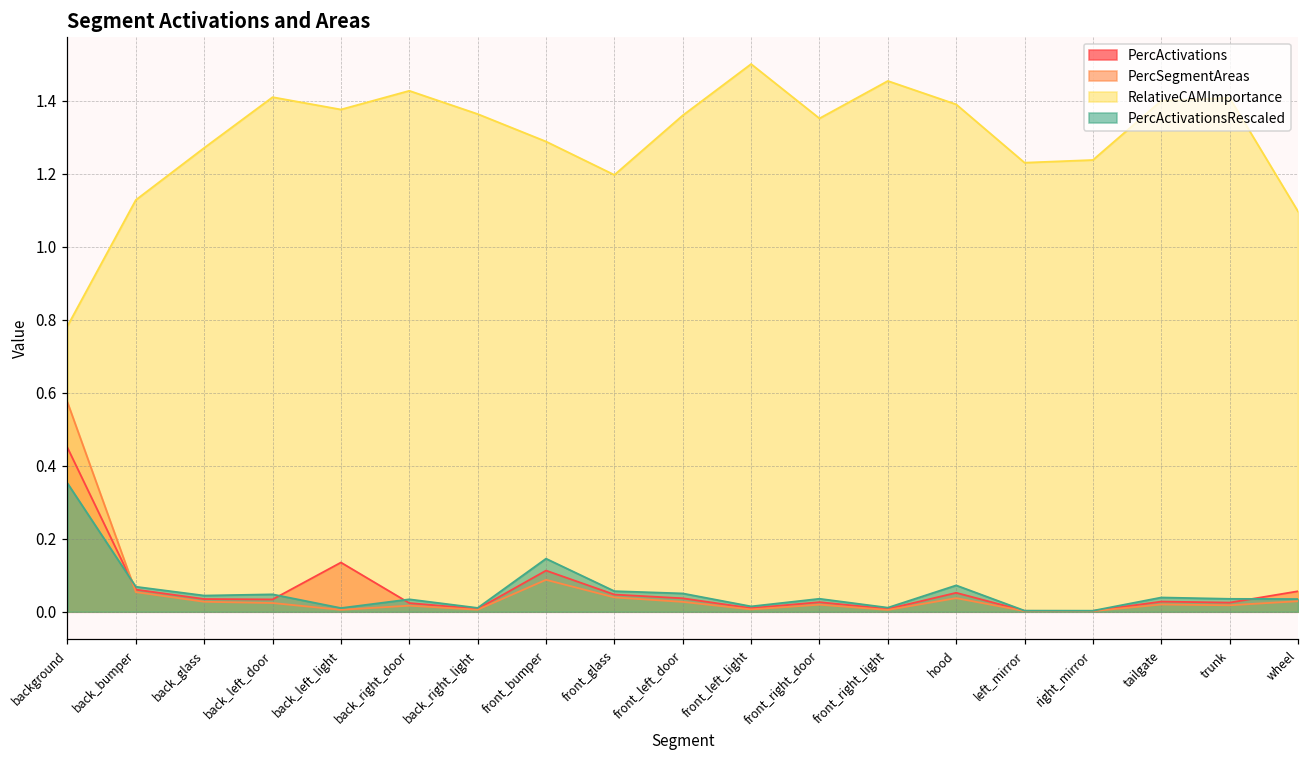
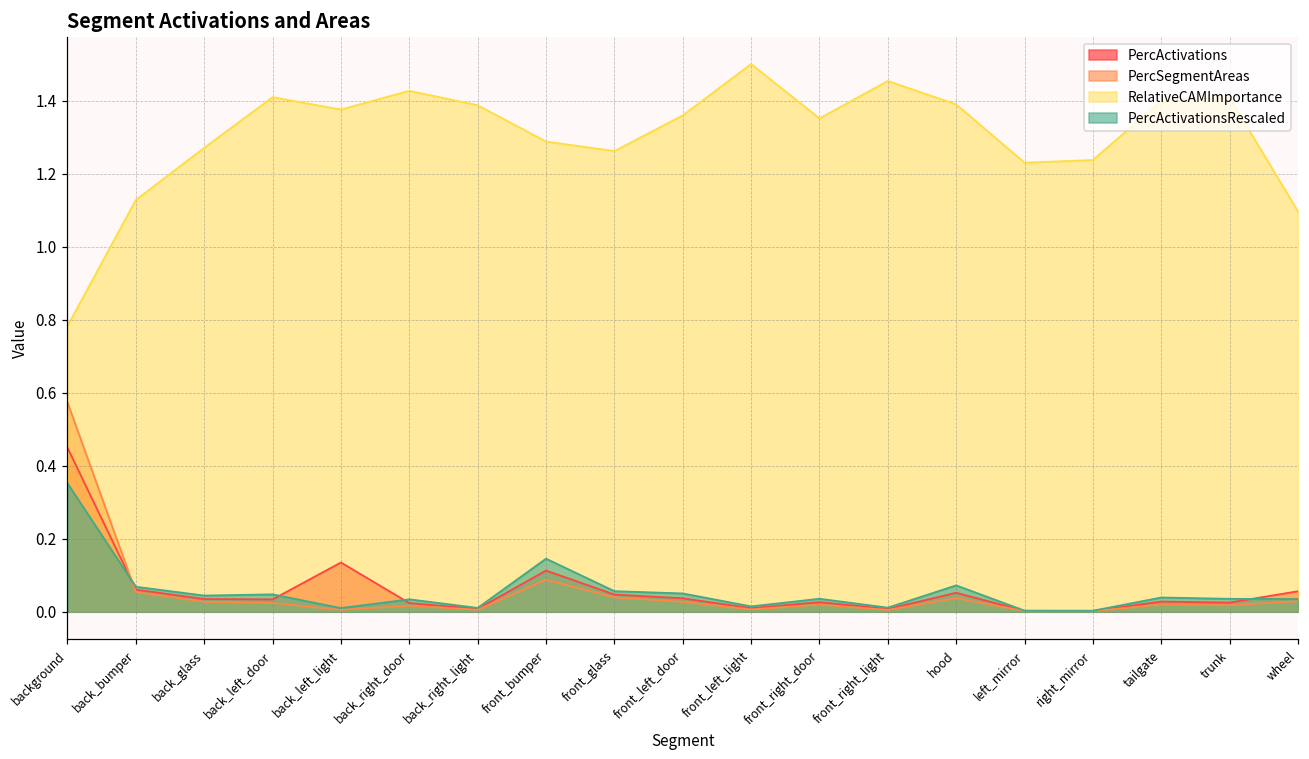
RelativeCAMImportance, back_right_light: 1.36 -> 1.39
RelativeCAMImportance, front_glass: 1.20 -> 1.26
